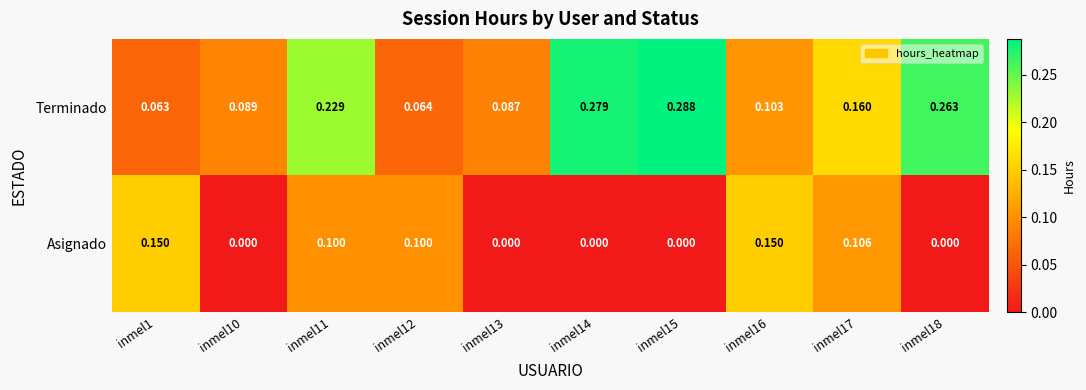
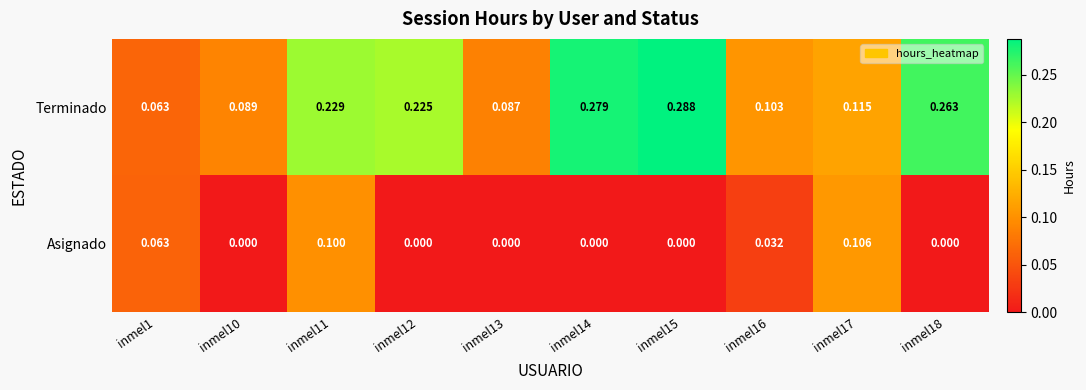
Terminado, inmel12: 0.064 -> 0.225
Terminado, inmel17: 0.160 -> 0.115
Asignado, inmel1: 0.150 -> 0.063
Asignado, inmel12: 0.100 -> 0.000
Asignado, inmel16: 0.150 -> 0.032
